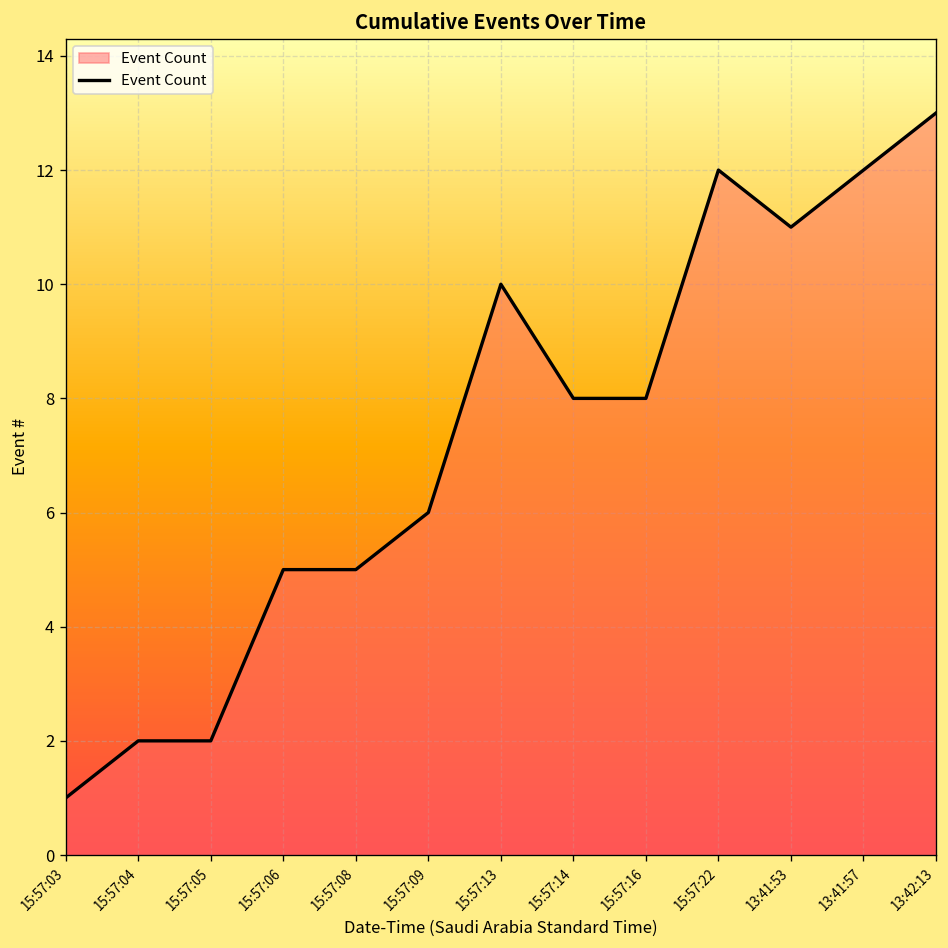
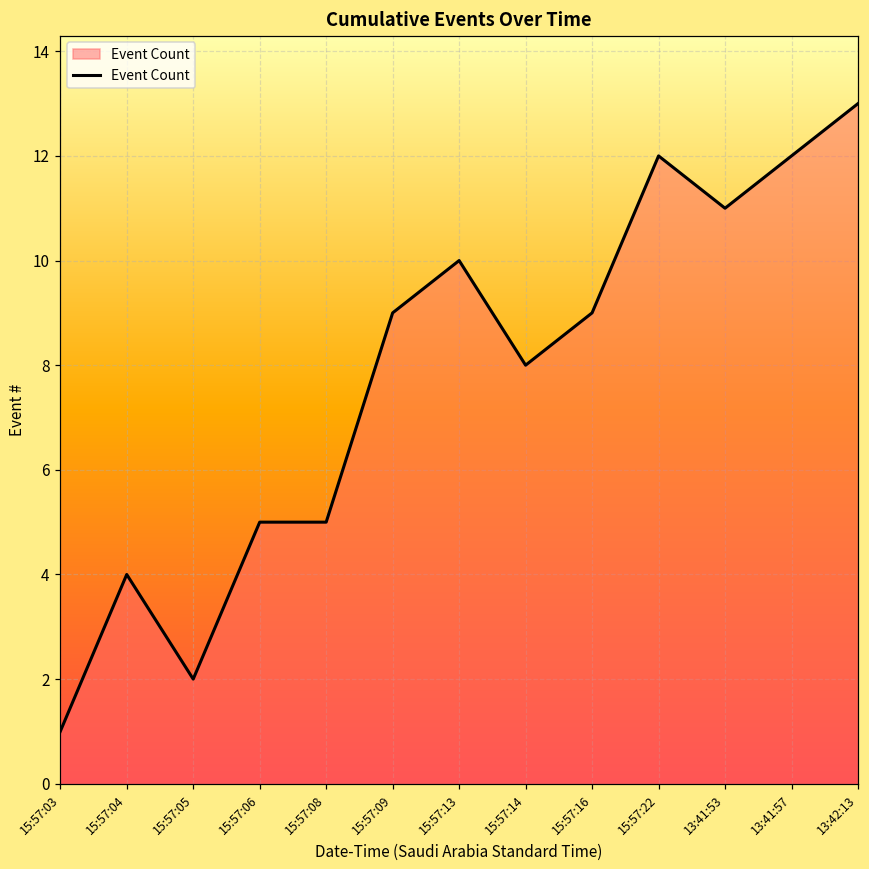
15:57:04: 2 -> 4
15:57:09: 6 -> 9
15:57:16: 8 -> 9
